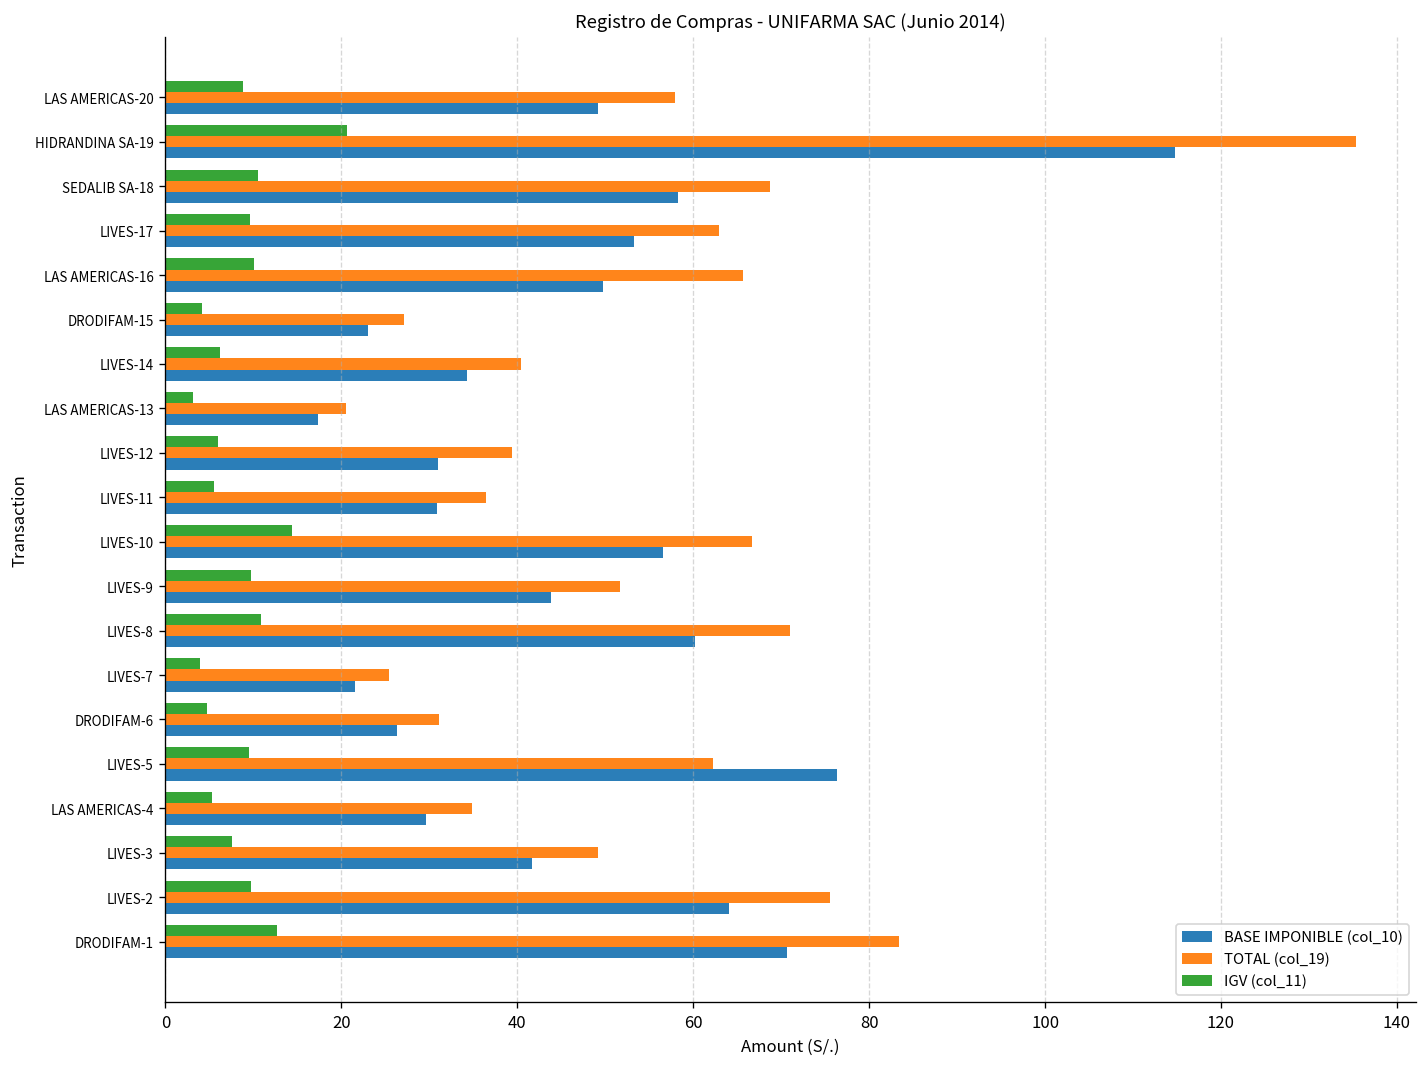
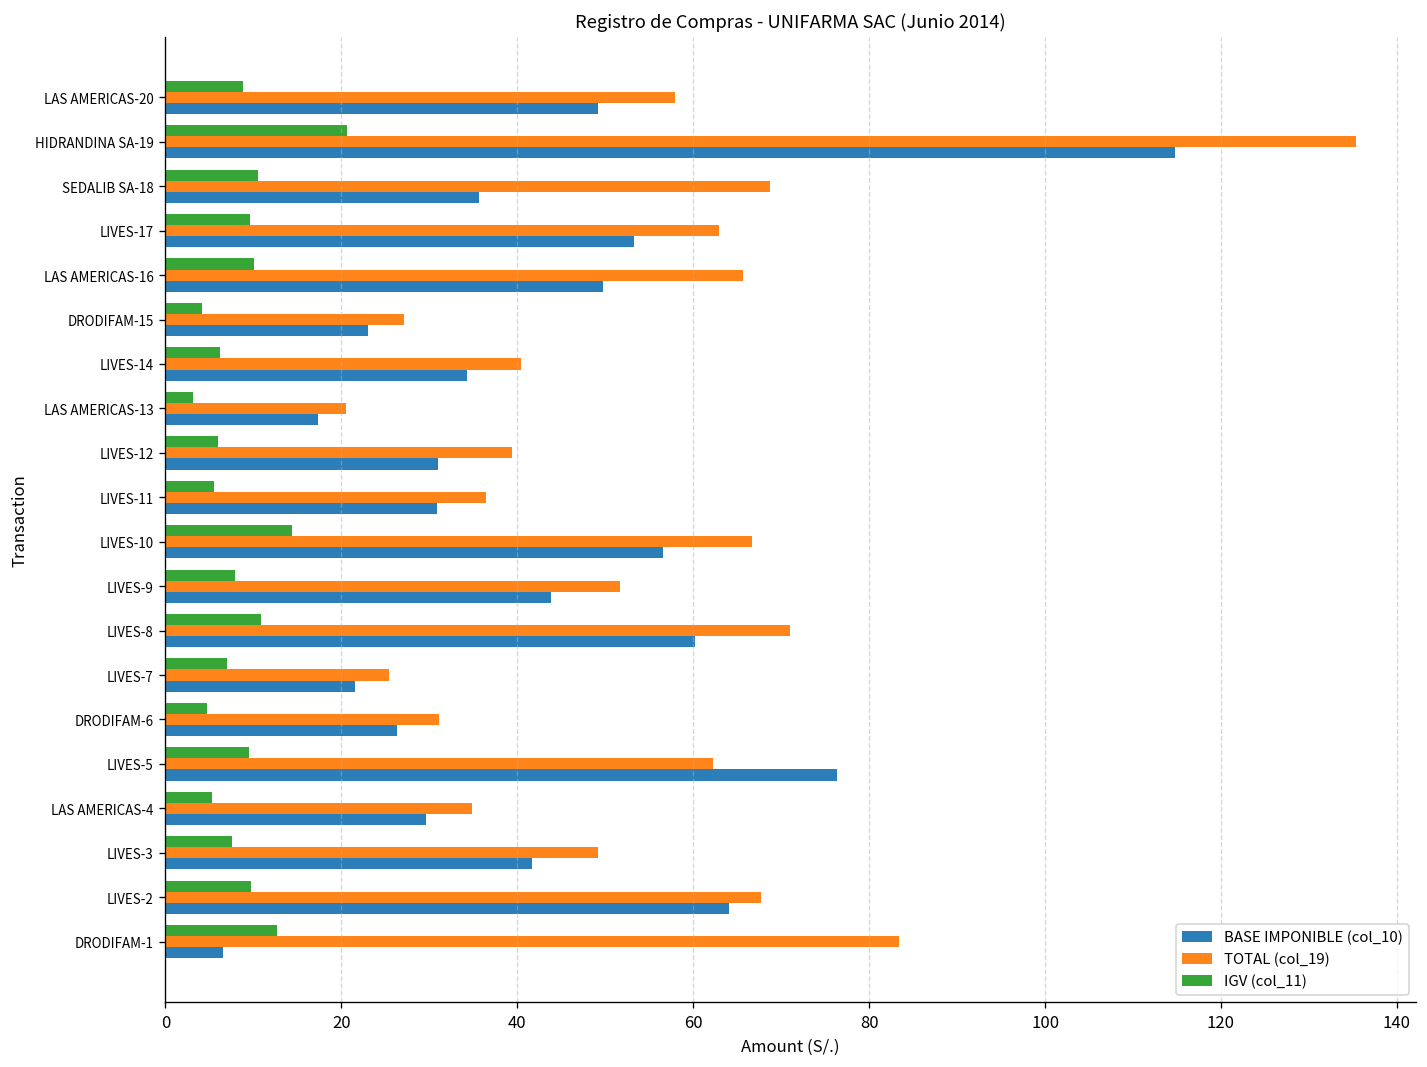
BASE IMPONIBLE (col_10), SEDALIB SA-18: 58 -> 36
IGV (col_11), LIVES-9: 10 -> 8
IGV (col_11), LIVES-7: 4 -> 7
TOTAL (col_19), LIVES-2: 76 -> 68
BASE IMPONIBLE (col_10), DRODIFAM-1: 71 -> 6
